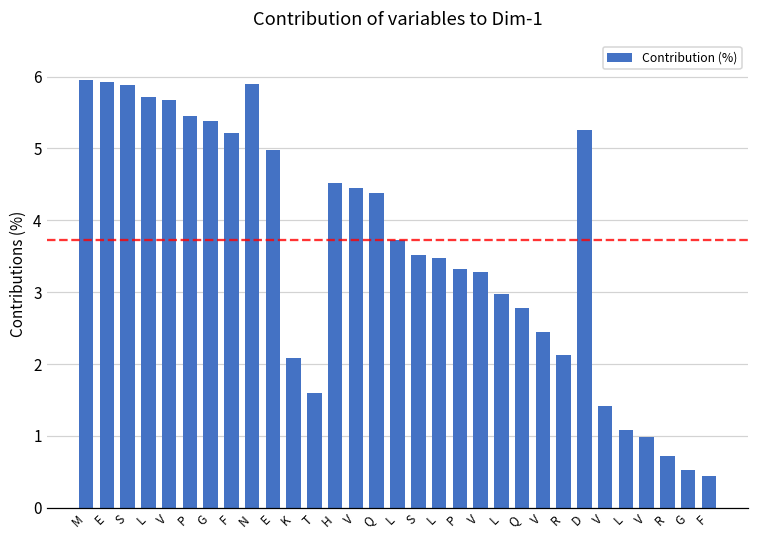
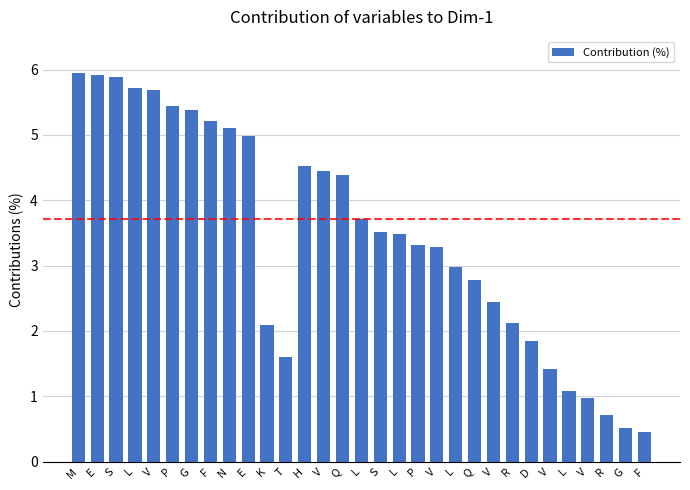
N: 5.9 -> 5.1
D: 5.3 -> 1.9
